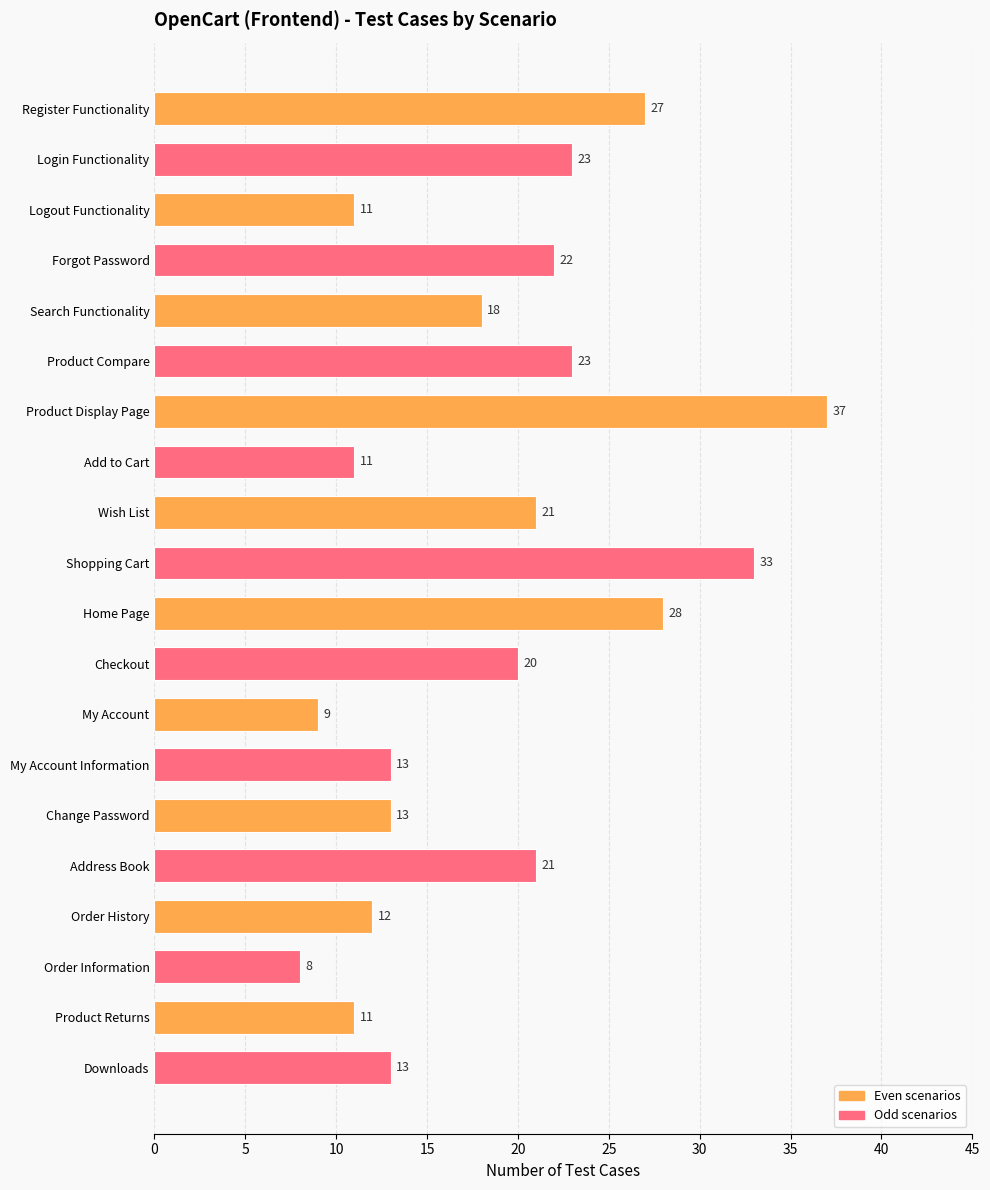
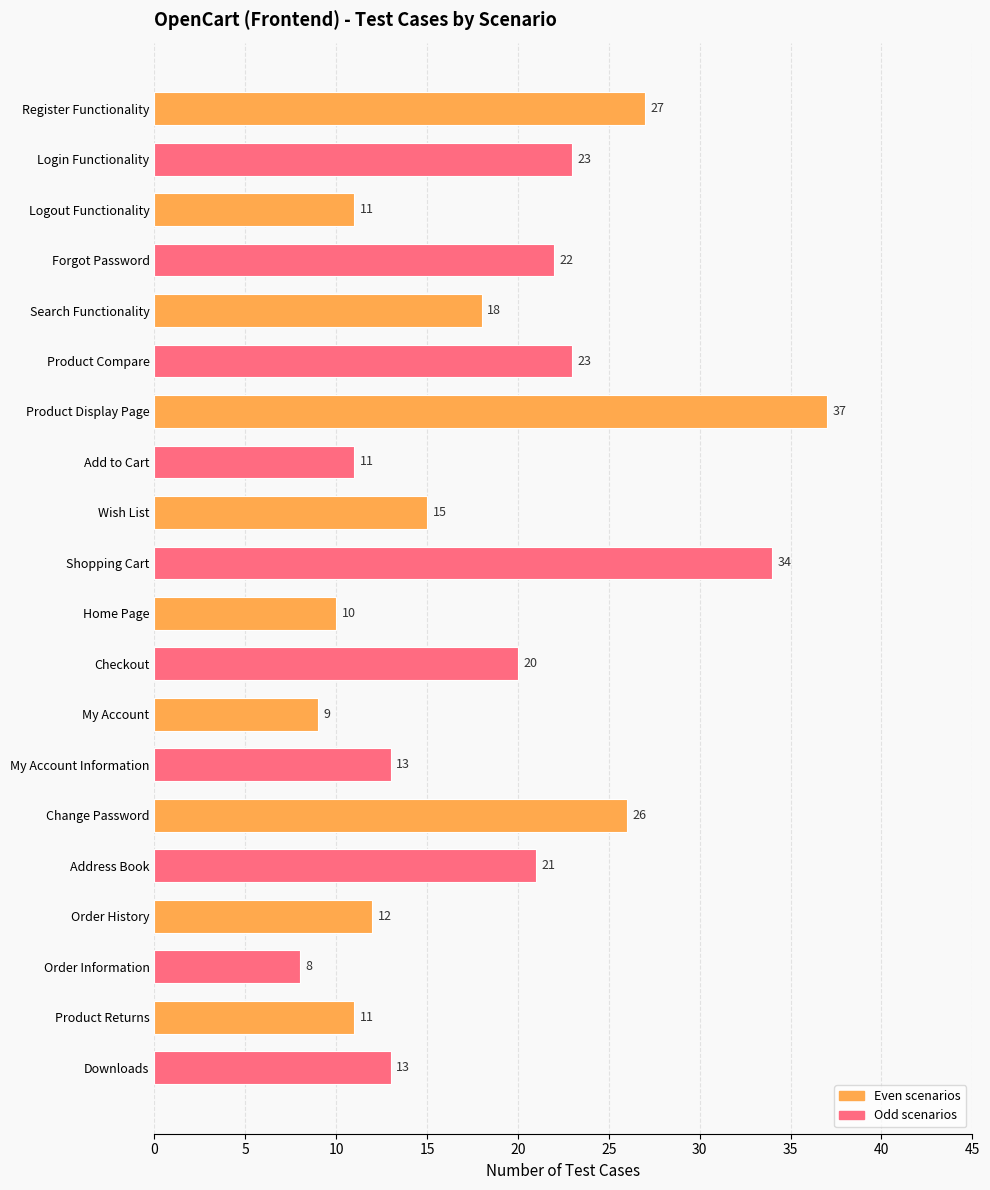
Wish List: 21 -> 15
Shopping Cart: 33 -> 34
Home Page: 28 -> 10
Change Password: 13 -> 26
